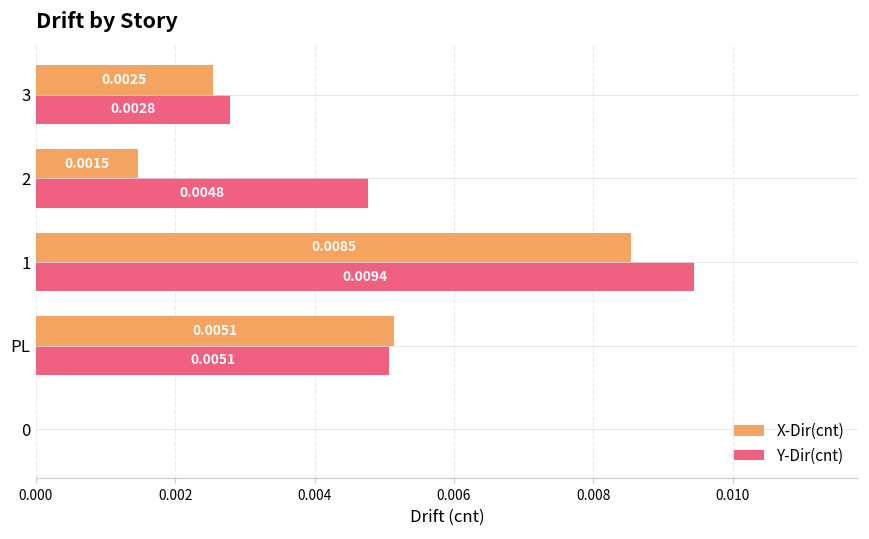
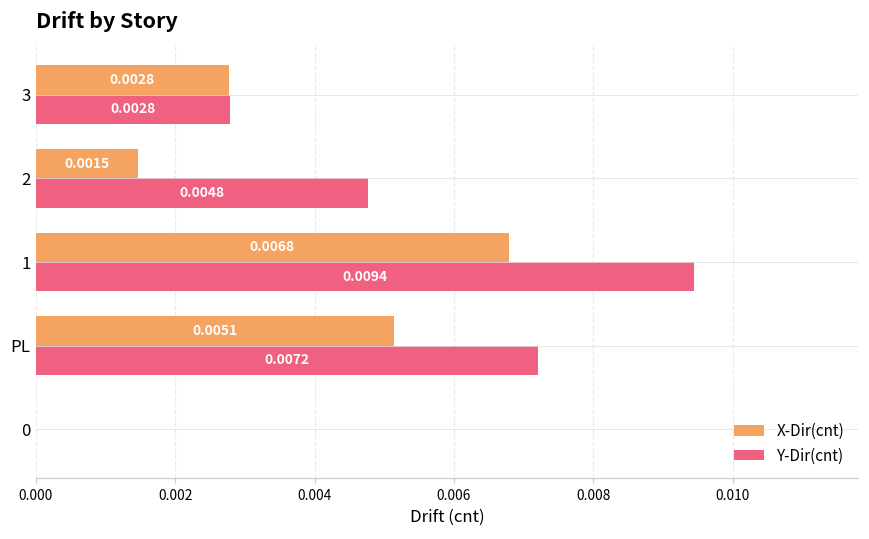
X-Dir(cnt), 3: 0.0025 -> 0.0028
X-Dir(cnt), 1: 0.0085 -> 0.0068
Y-Dir(cnt), PL: 0.0051 -> 0.0072
